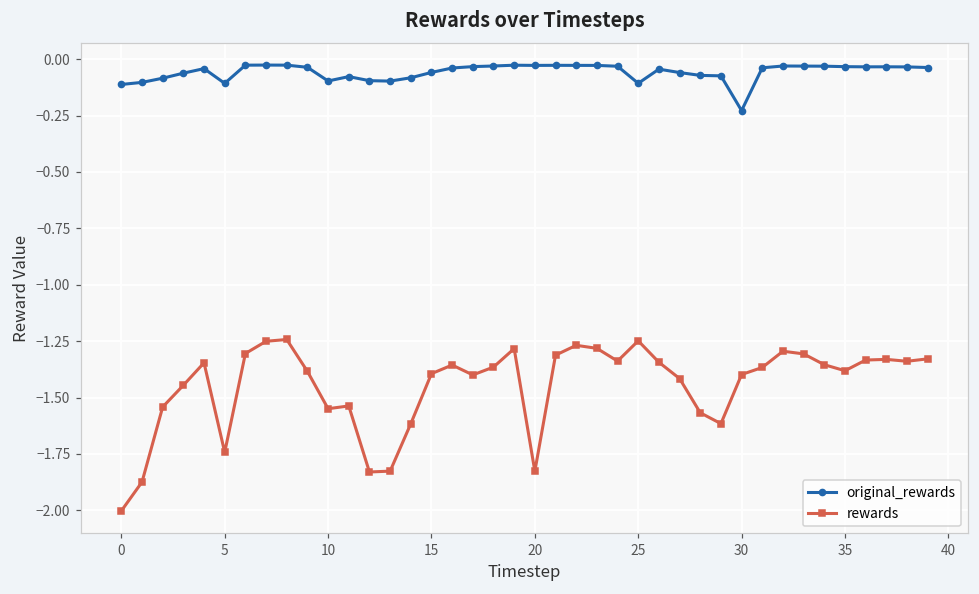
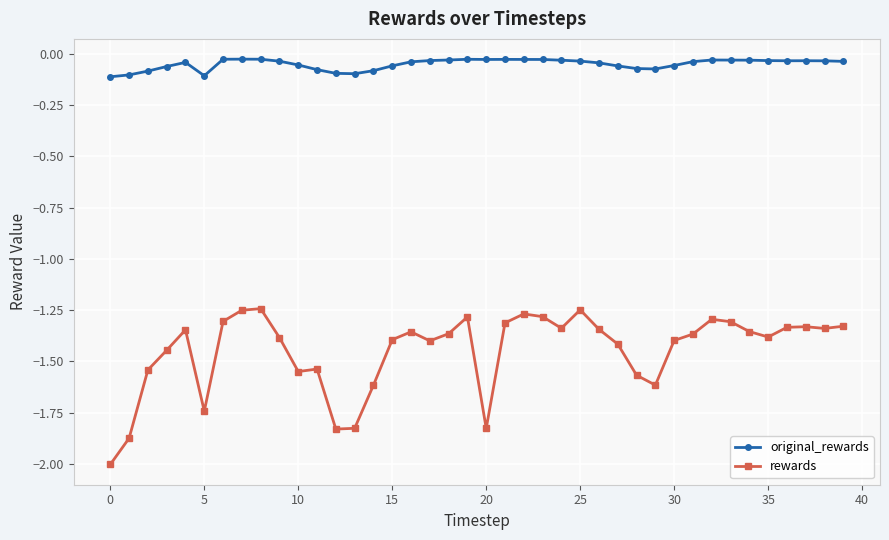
original_rewards, 10: -0.10 -> -0.05
original_rewards, 25: -0.11 -> -0.04
original_rewards, 30: -0.23 -> -0.06
